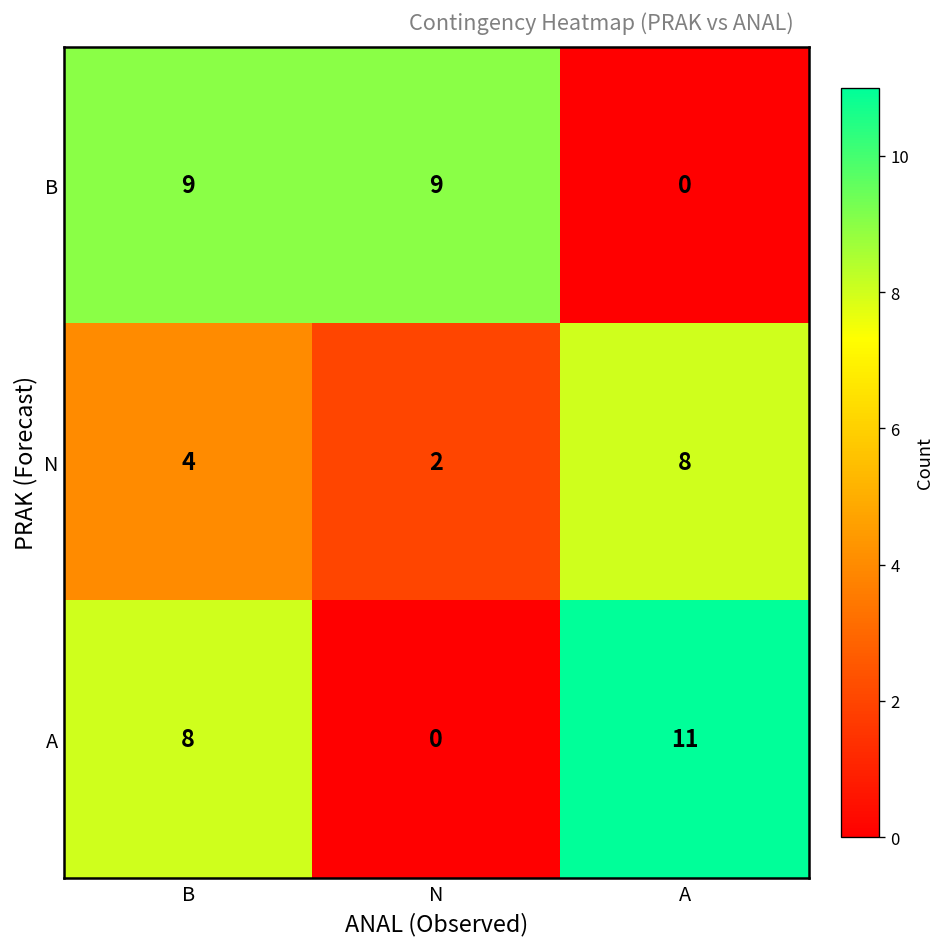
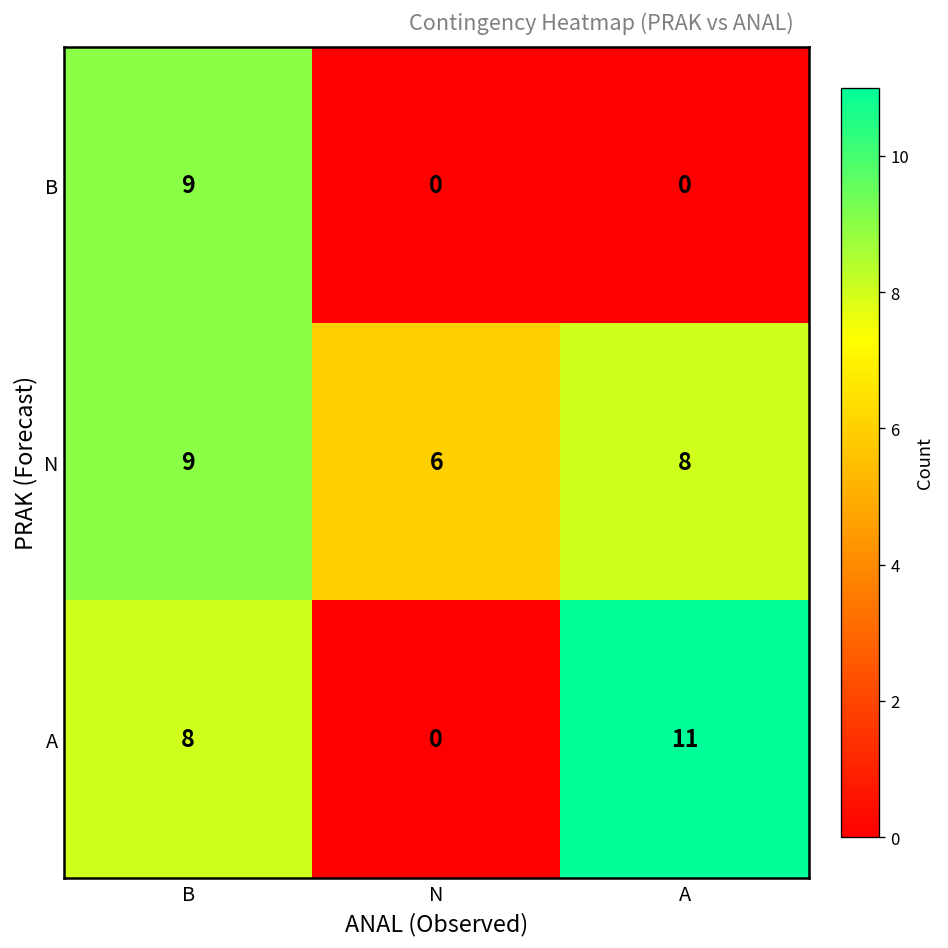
B, N: 9 -> 0
N, B: 4 -> 9
N, N: 2 -> 6
